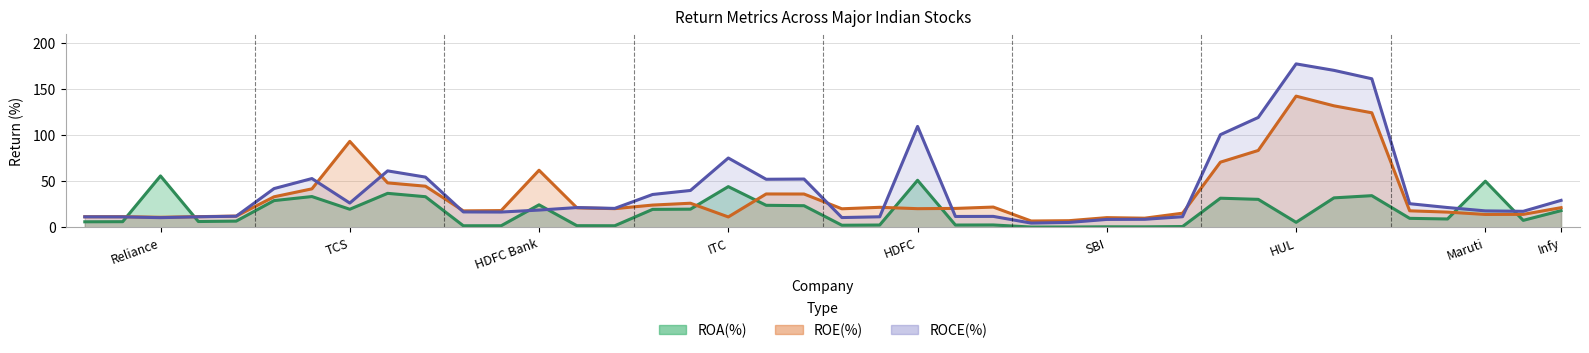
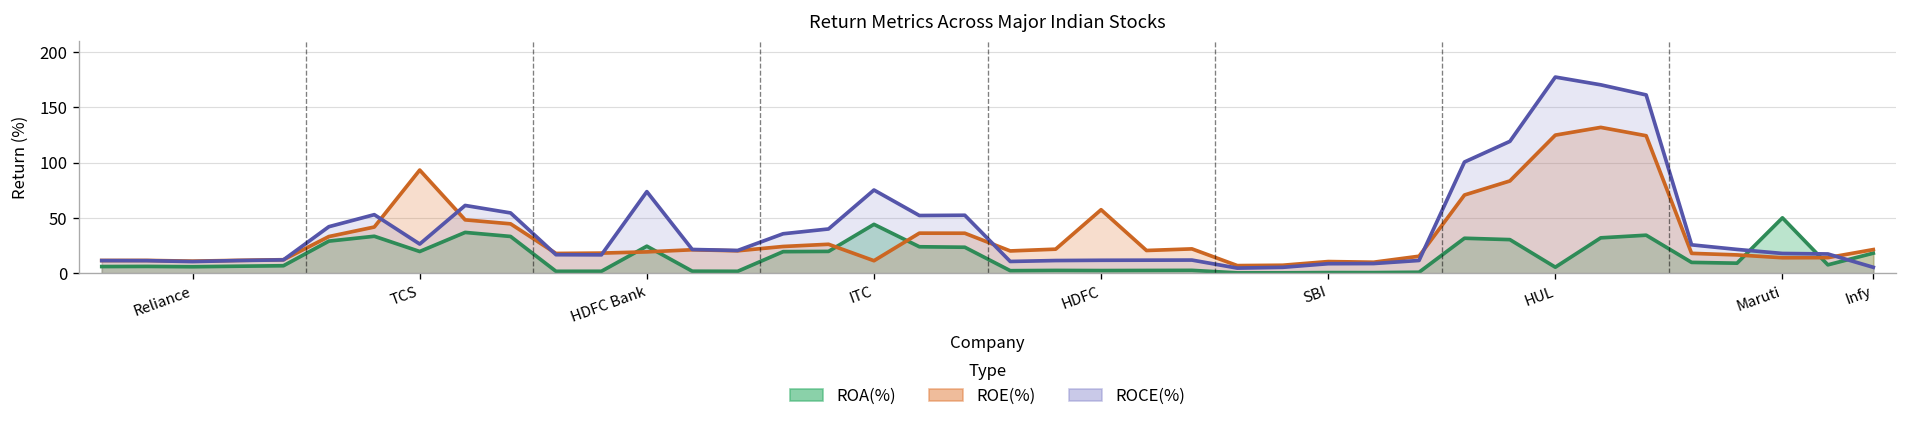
ROA(%), Reliance: 60 -> 10
ROE(%), HDFC Bank: 60 -> 20
ROCE(%), HDFC Bank: 20 -> 70
ROA(%), HDFC: 50 -> 0
ROE(%), HDFC: 20 -> 60
ROCE(%), HDFC: 110 -> 10
ROE(%), HUL: 140 -> 120
ROCE(%), Infy: 30 -> 10
